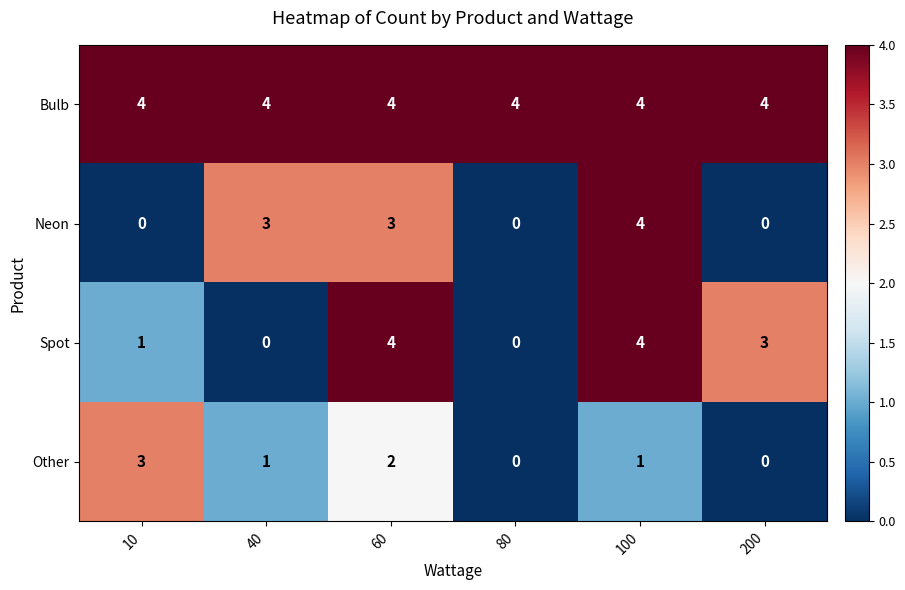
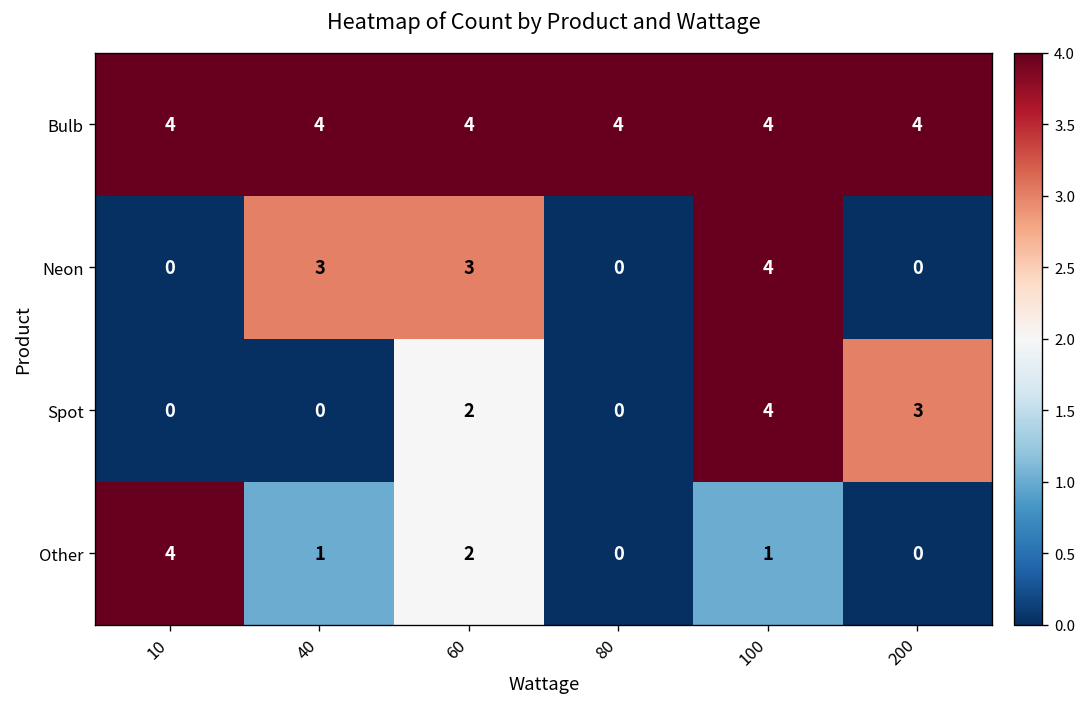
Spot, 10: 1 -> 0
Spot, 60: 4 -> 2
Other, 10: 3 -> 4
